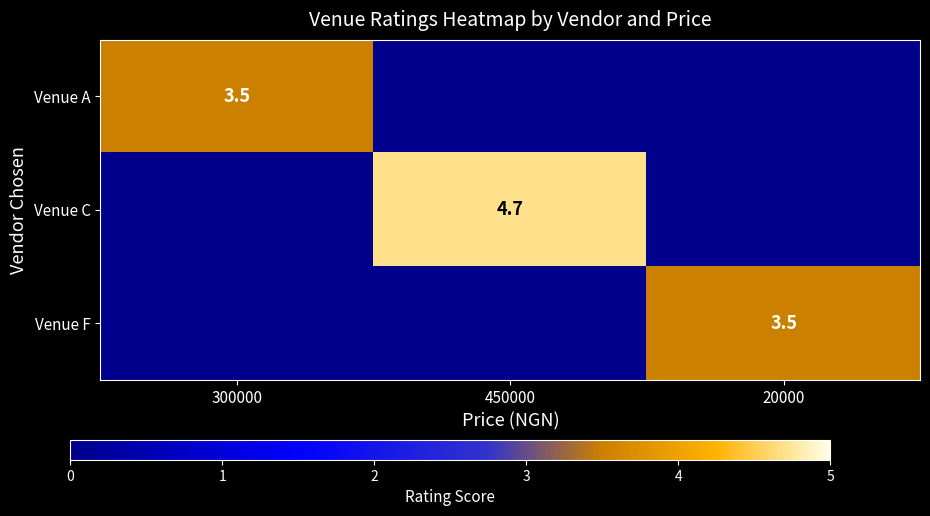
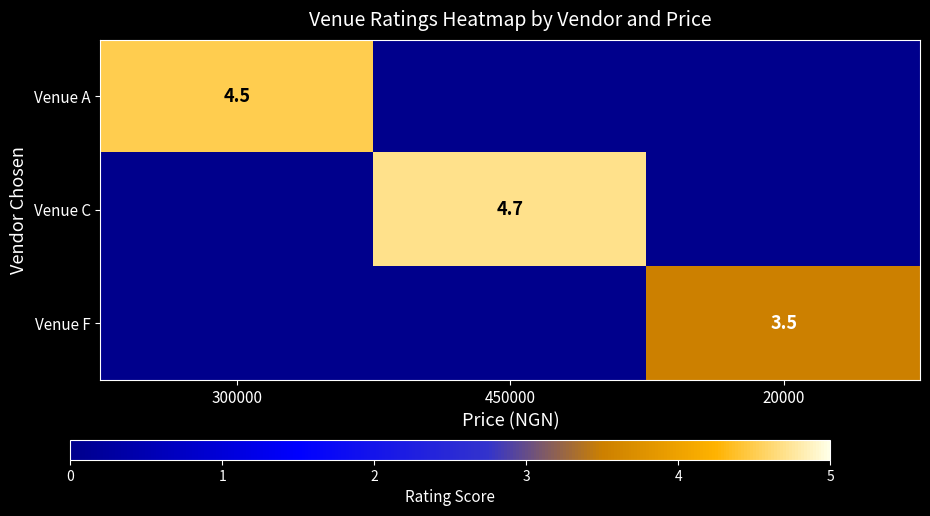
Venue A, 300000: 3.5 -> 4.5
